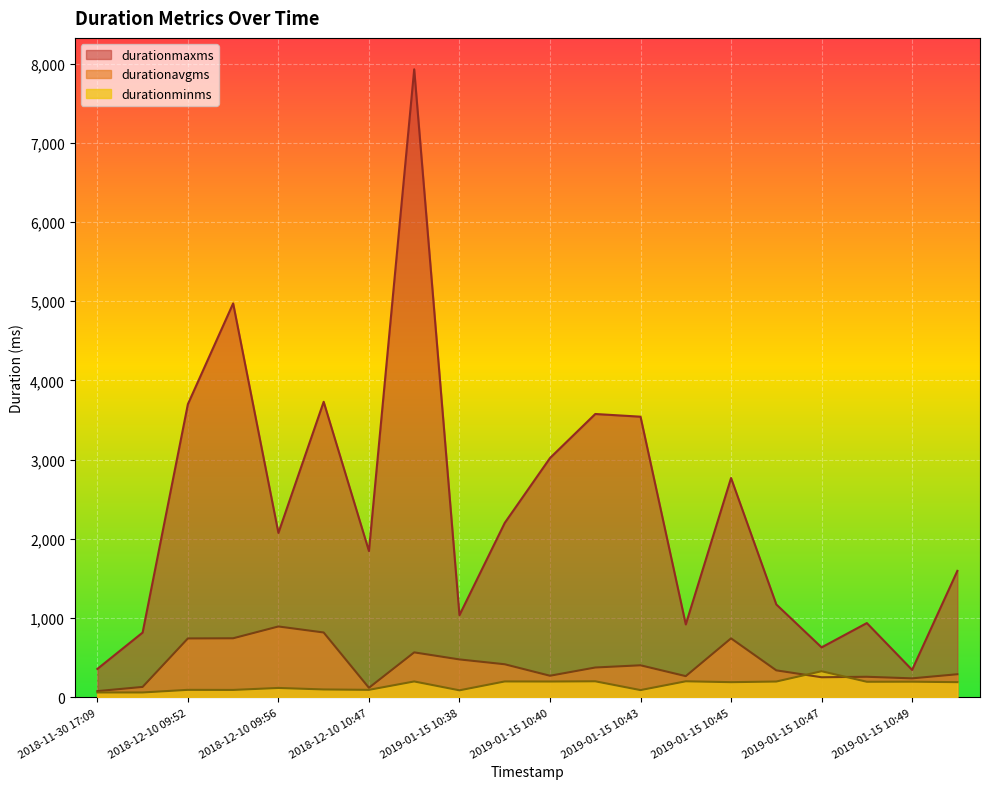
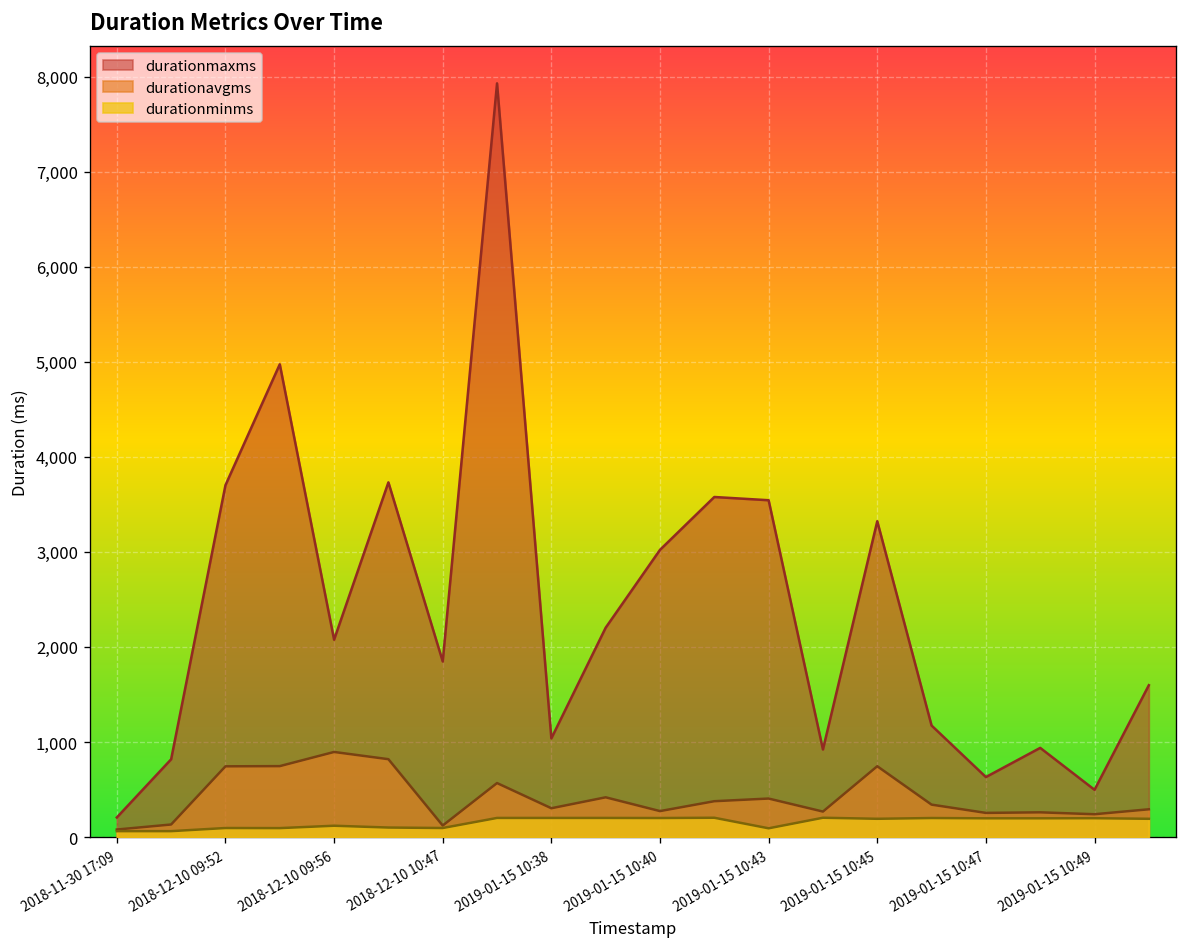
durationmaxms, 2018-11-30 17:09: 400 -> 200
durationavgms, 2019-01-15 10:38: 500 -> 300
durationminms, 2019-01-15 10:38: 100 -> 200
durationmaxms, 2019-01-15 10:45: 2,800 -> 3,300
durationminms, 2019-01-15 10:47: 300 -> 200
durationmaxms, 2019-01-15 10:49: 300 -> 500
